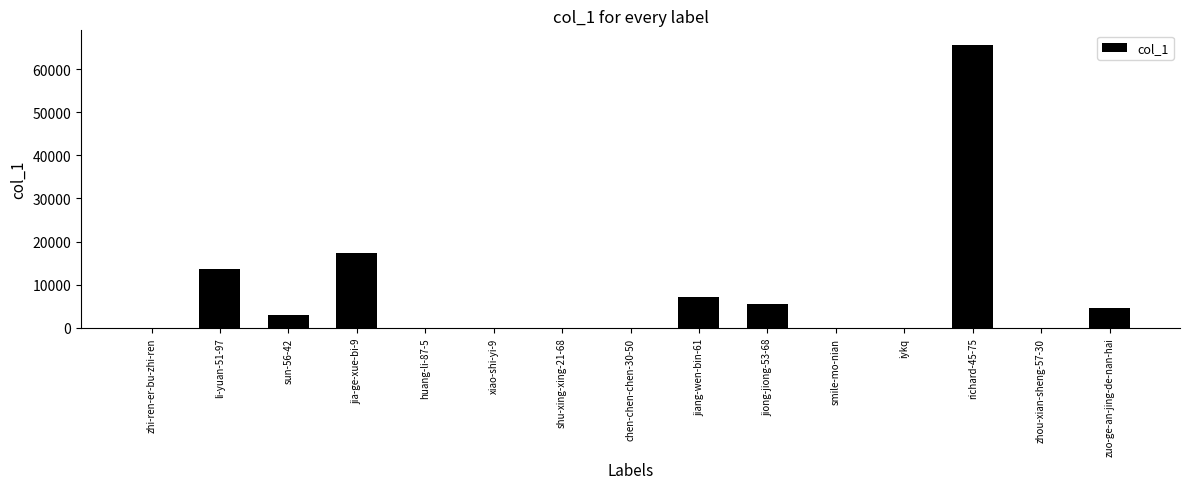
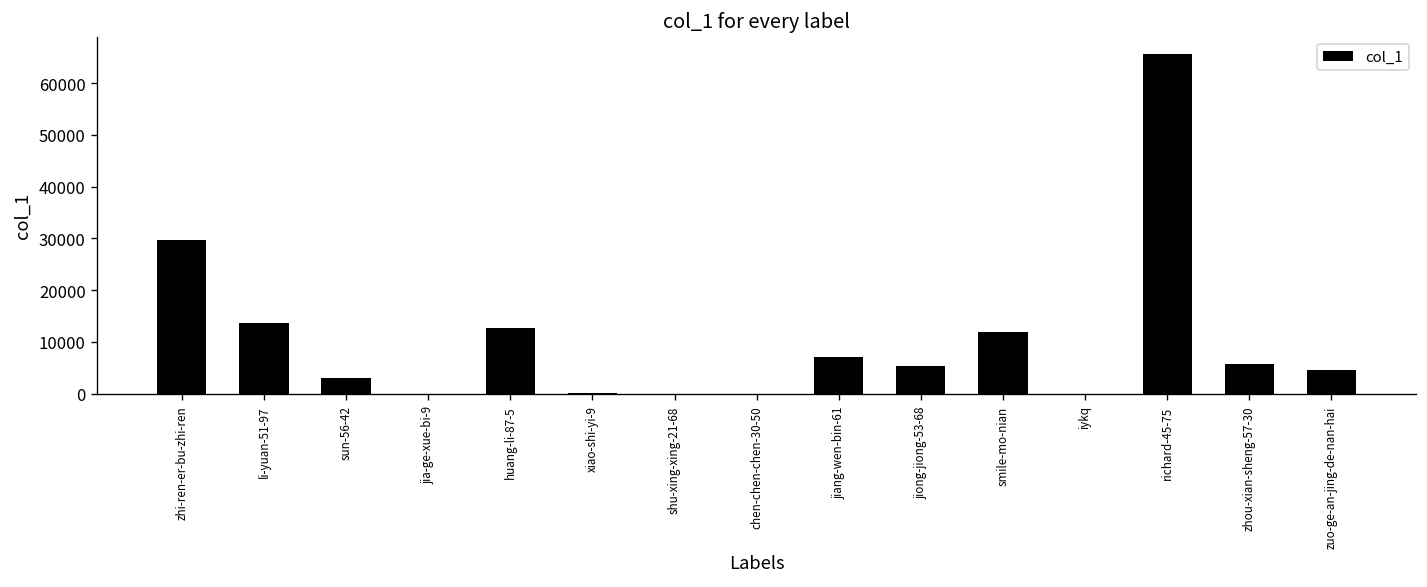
zhi-ren-er-bu-zhi-ren: 0 -> 30000
jia-ge-xue-bi-9: 17000 -> 0
huang-li-87-5: 0 -> 13000
smile-mo-nian: 0 -> 12000
zhou-xian-sheng-57-30: 0 -> 6000
